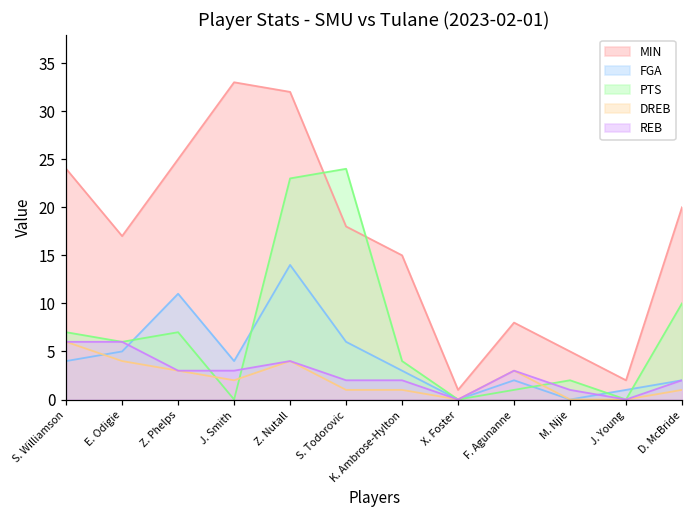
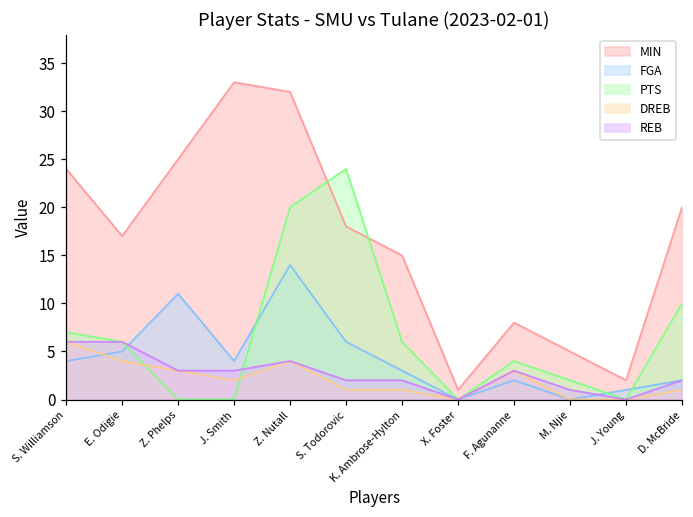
PTS, Z. Phelps: 7 -> 0
PTS, Z. Nutall: 23 -> 20
PTS, K. Ambrose-Hylton: 4 -> 6
PTS, F. Agunanne: 1 -> 4
